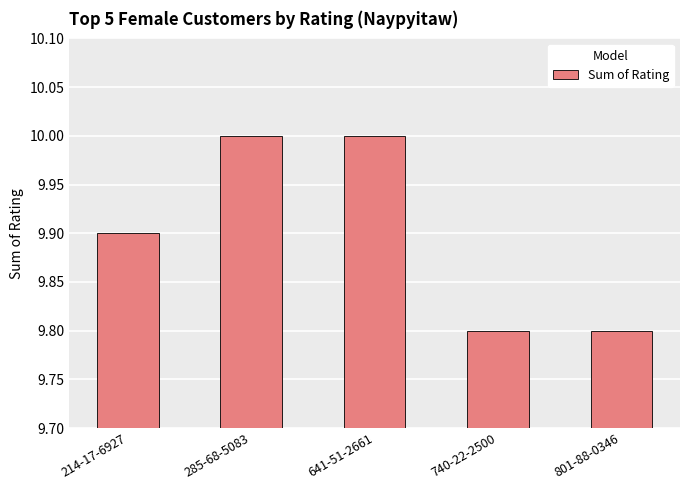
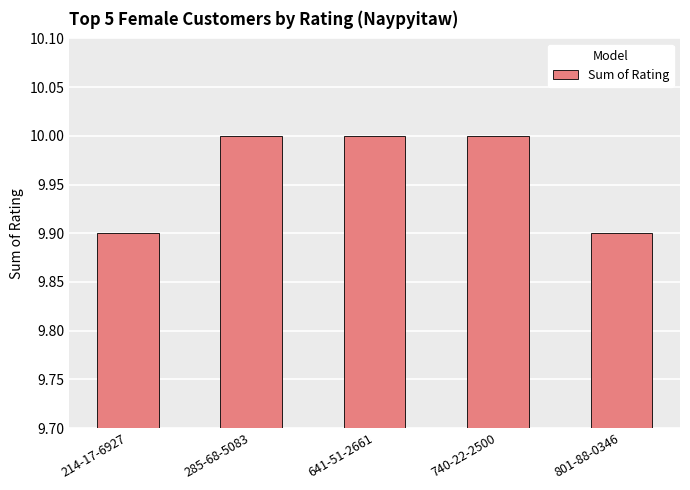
740-22-2500: 9.8 -> 10.0
801-88-0346: 9.8 -> 9.9
